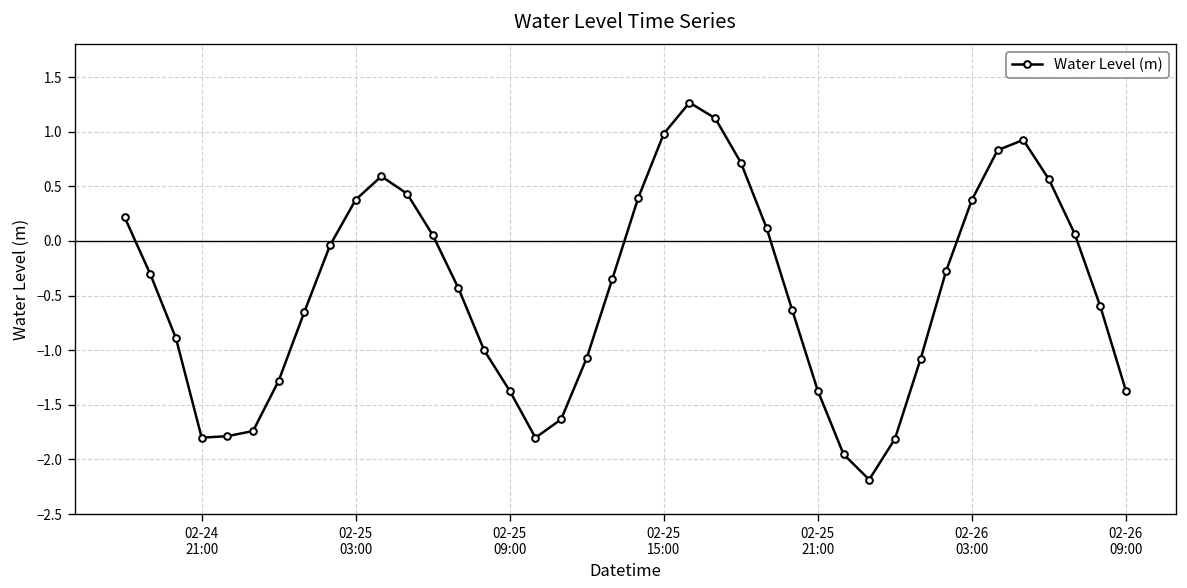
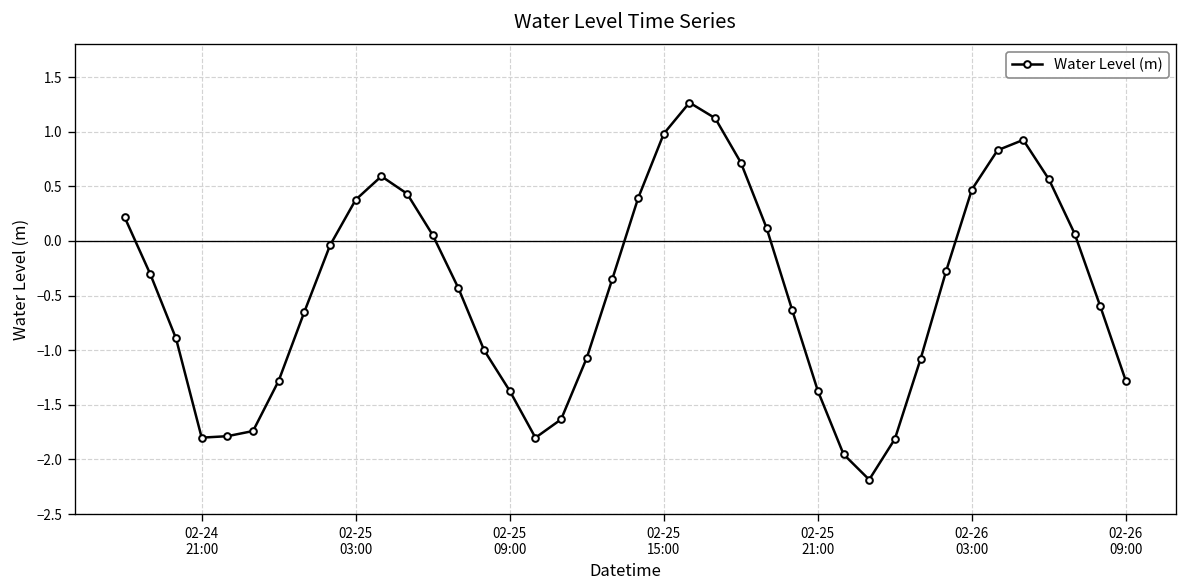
02-26 03:00: 0.4 -> 0.5
02-26 09:00: -1.4 -> -1.3
